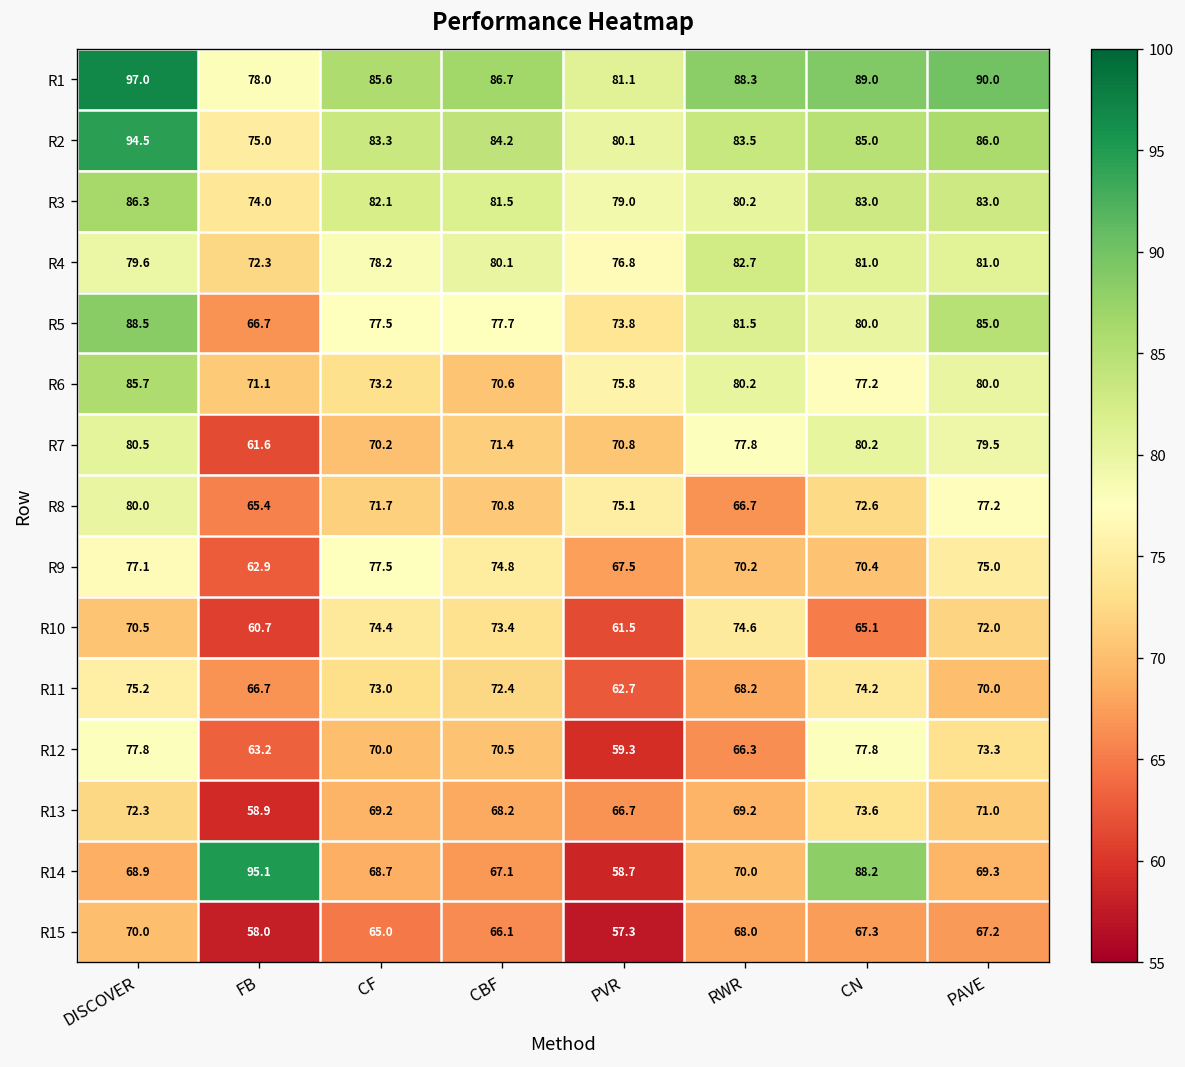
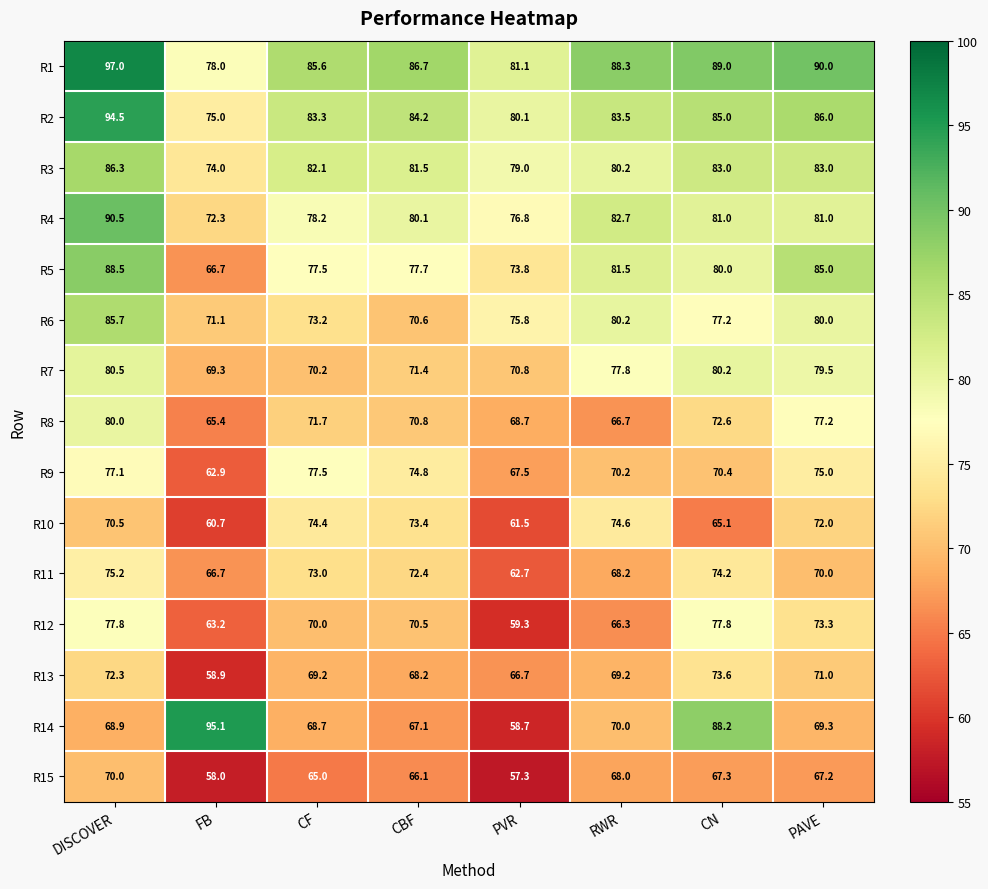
R4, DISCOVER: 79.6 -> 90.5
R7, FB: 61.6 -> 69.3
R8, PVR: 75.1 -> 68.7
